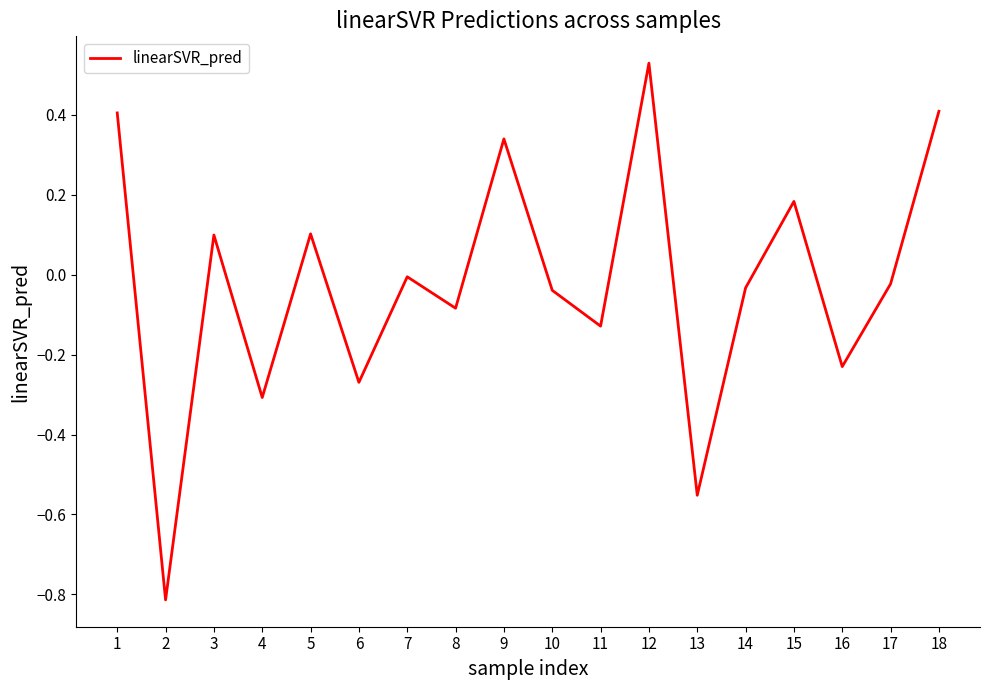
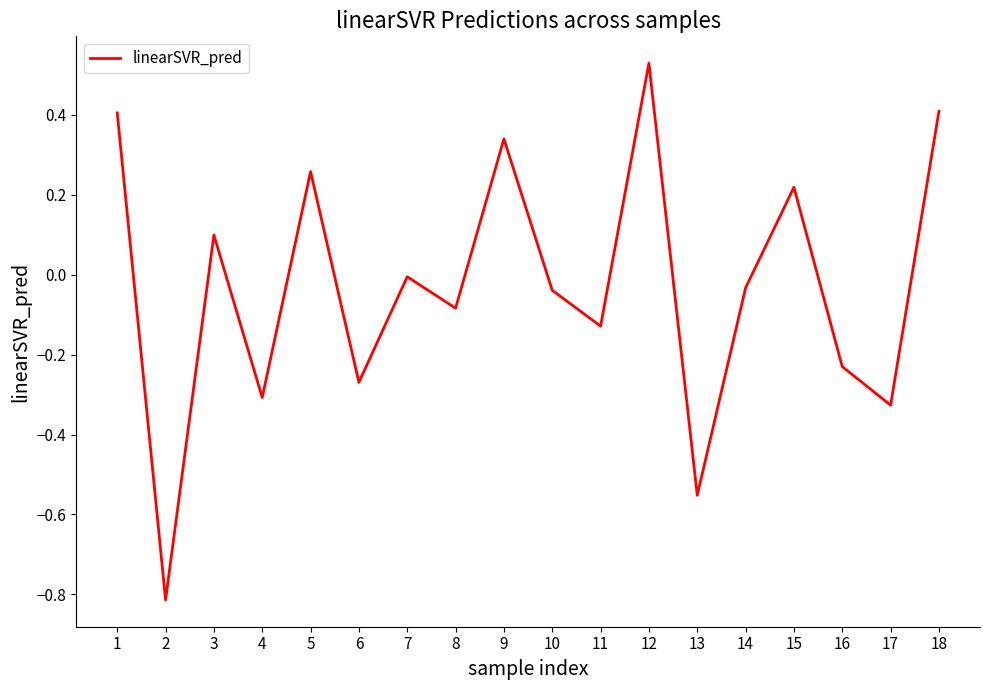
5: 0.10 -> 0.26
15: 0.18 -> 0.22
17: -0.02 -> -0.33
